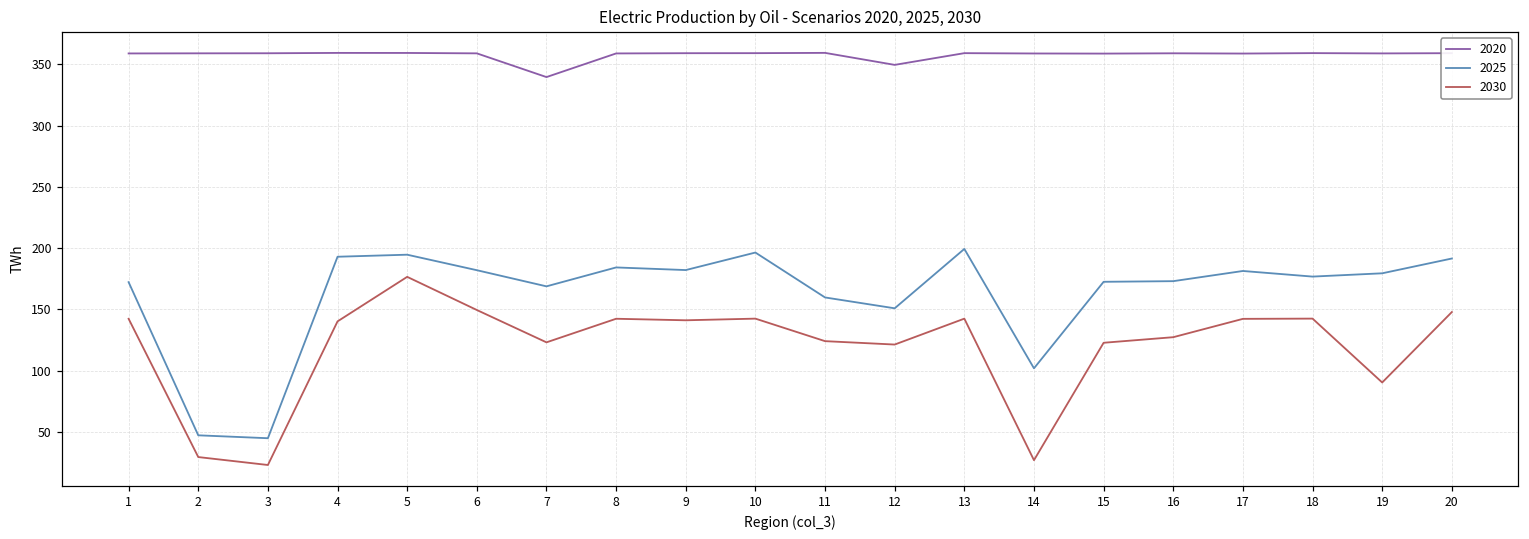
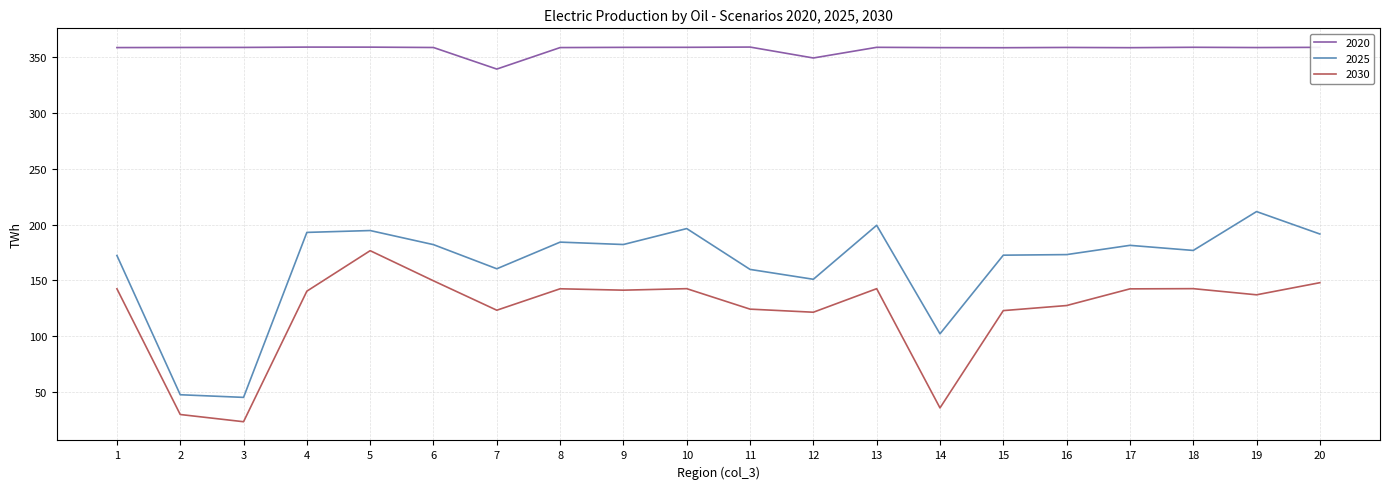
2025, 7: 169 -> 160
2030, 14: 27 -> 35
2025, 19: 179 -> 212
2030, 19: 90 -> 137
